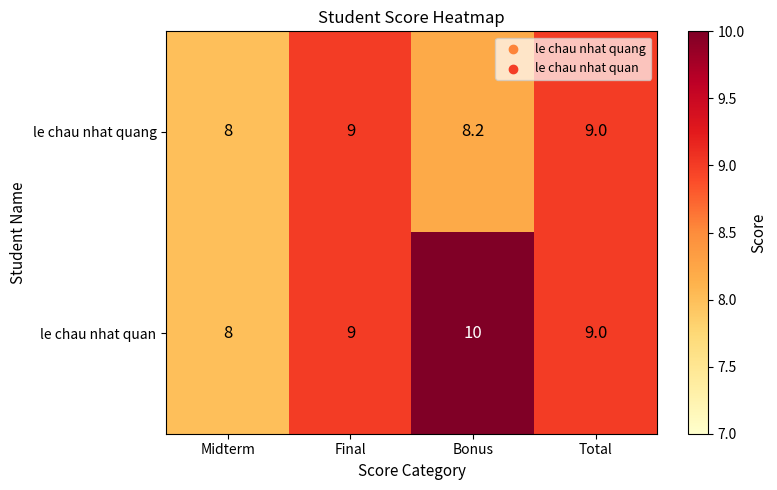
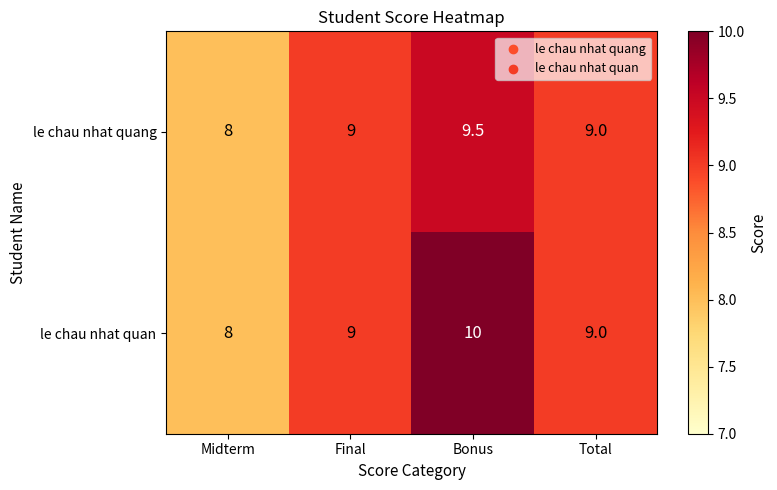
le chau nhat quang, Bonus: 8.2 -> 9.5
